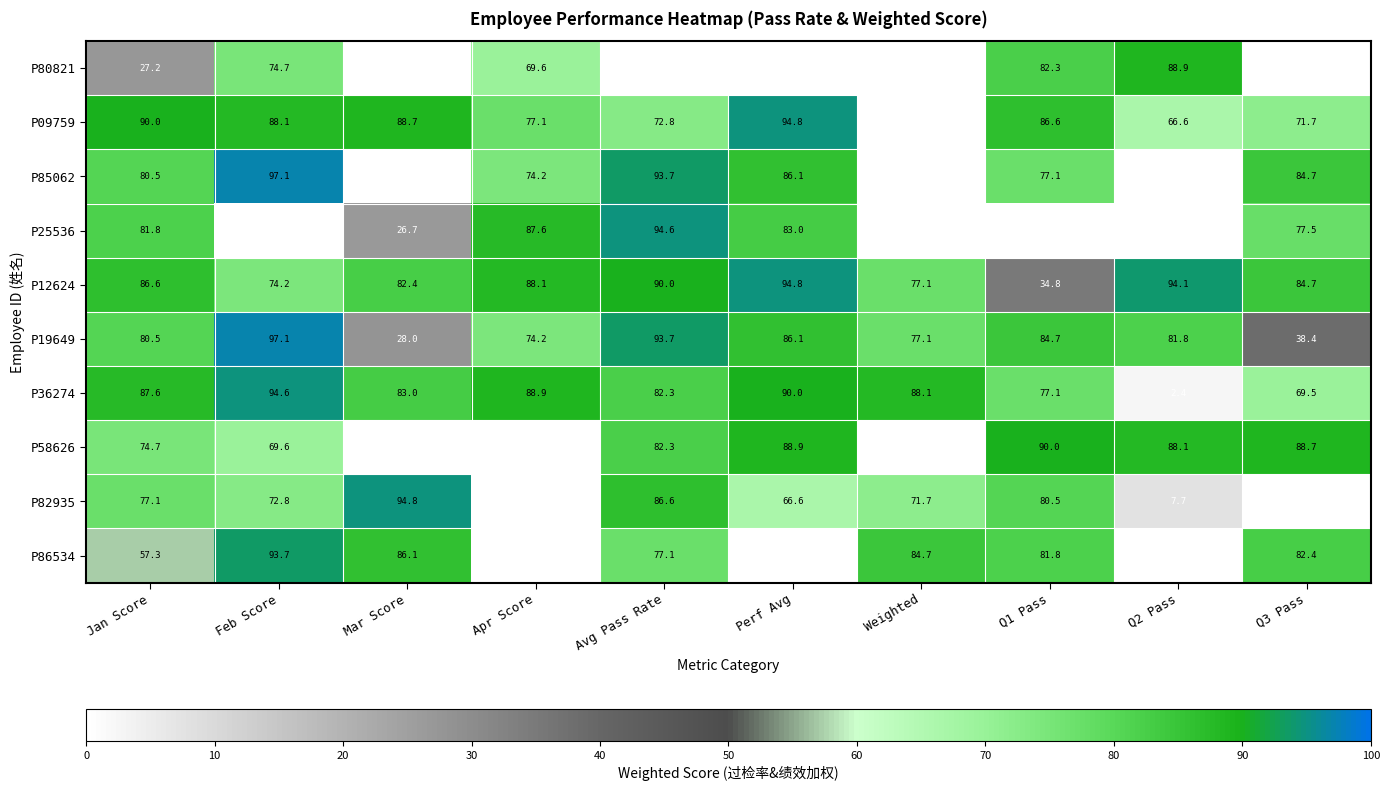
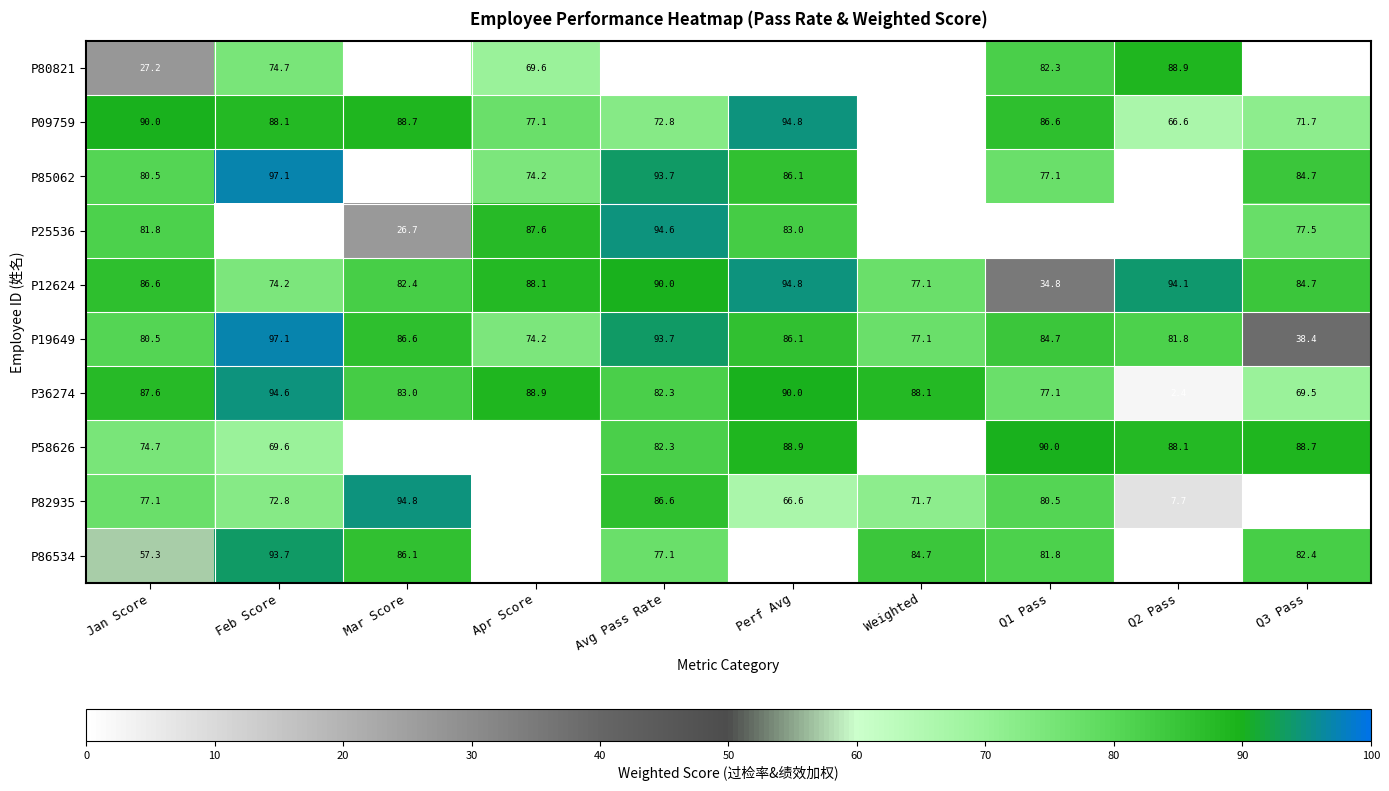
P19649, Mar Score: 28.0 -> 86.6
